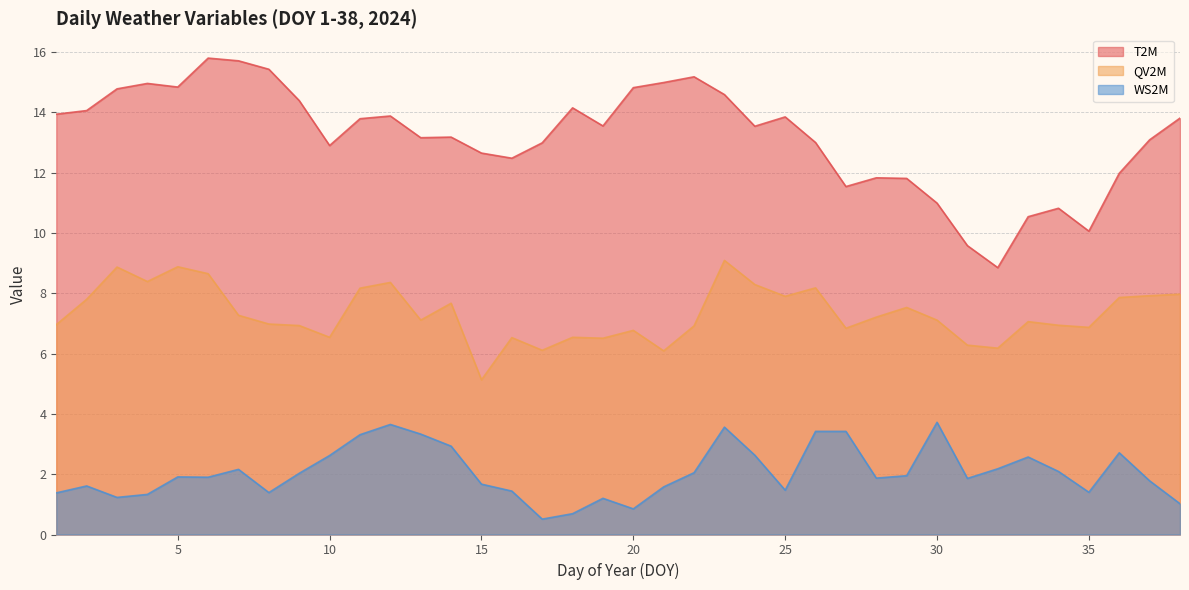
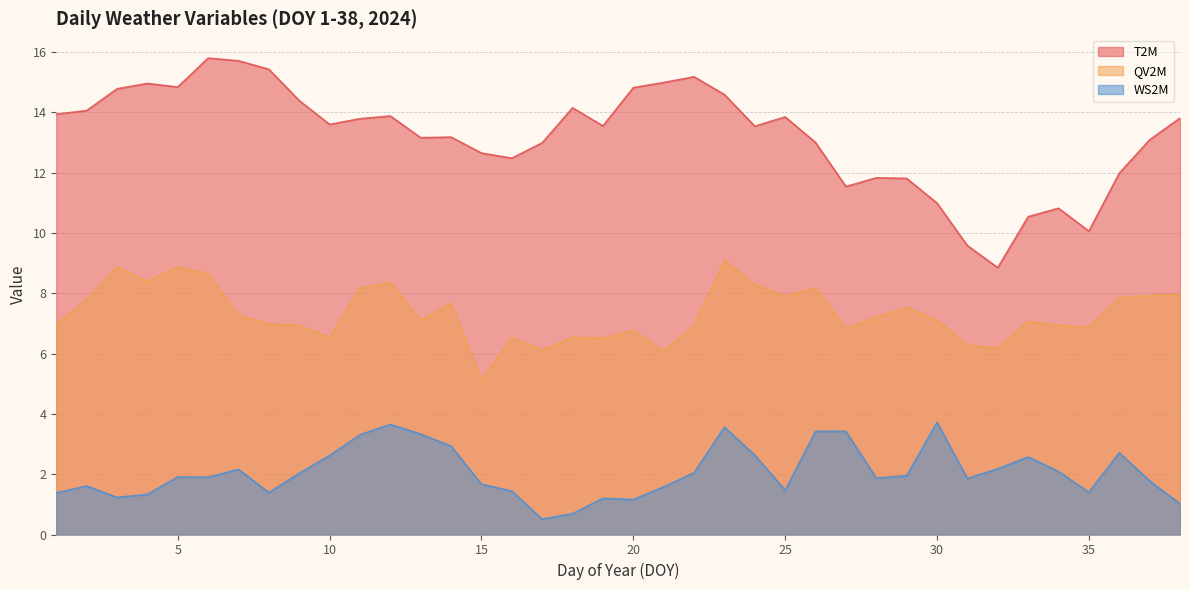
T2M, 10: 12.9 -> 13.6
WS2M, 20: 0.9 -> 1.2
